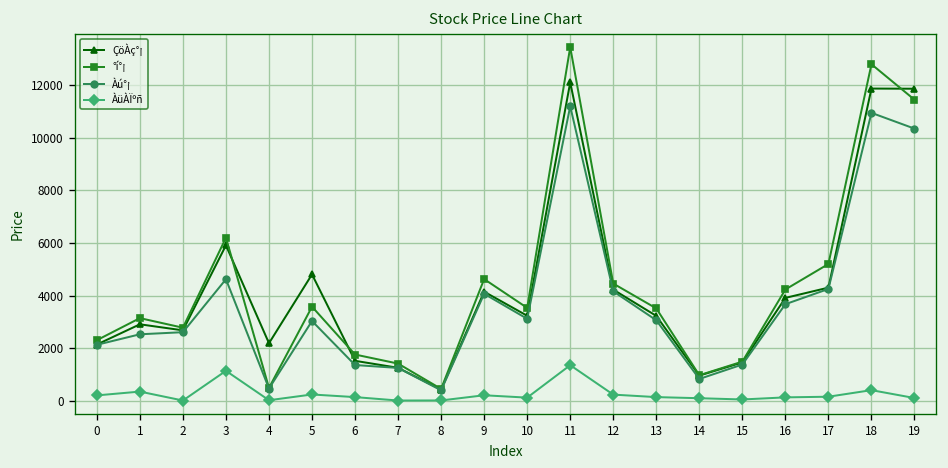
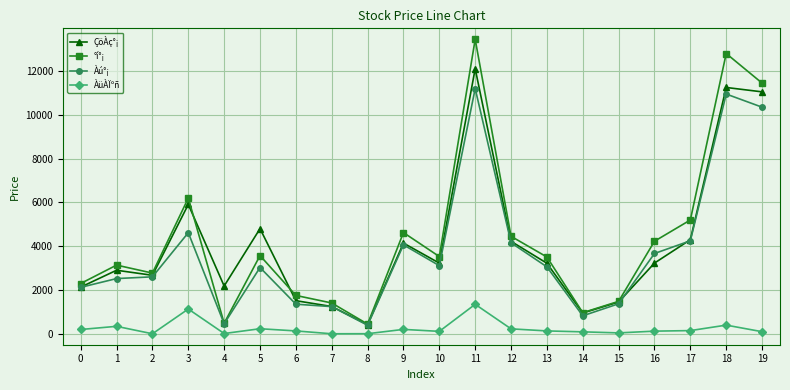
ÇöÀç°¡, 16: 3900 -> 3200
ÇöÀç°¡, 18: 11900 -> 11300
ÇöÀç°¡, 19: 11900 -> 11100
